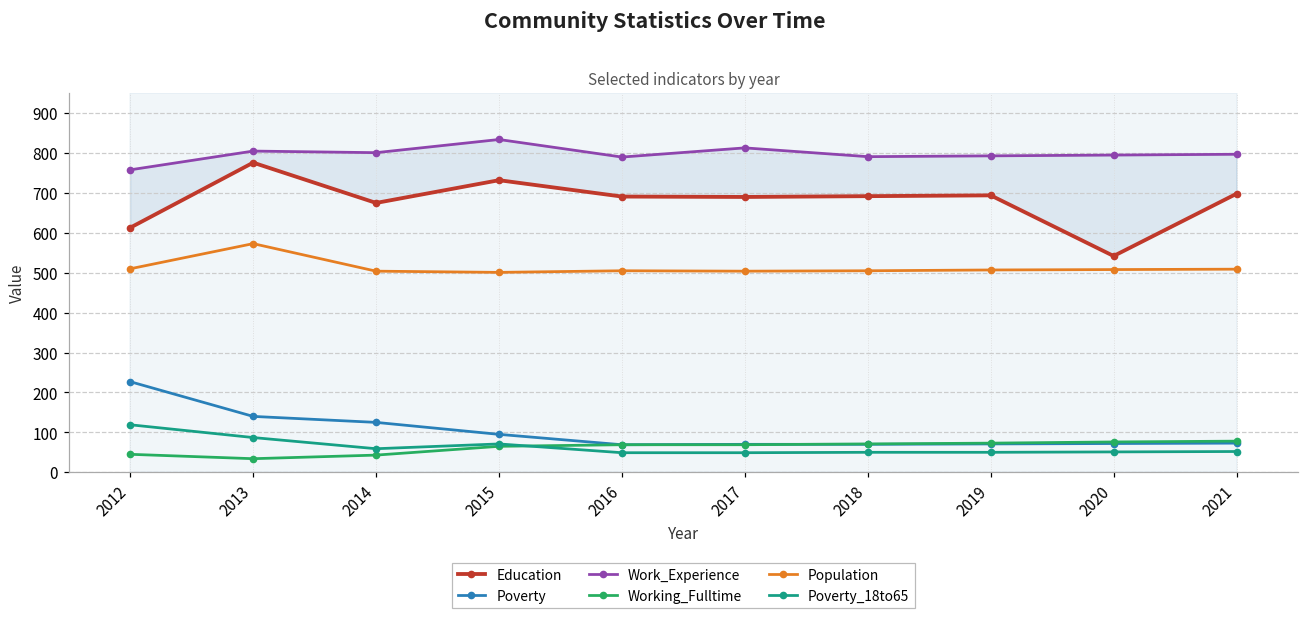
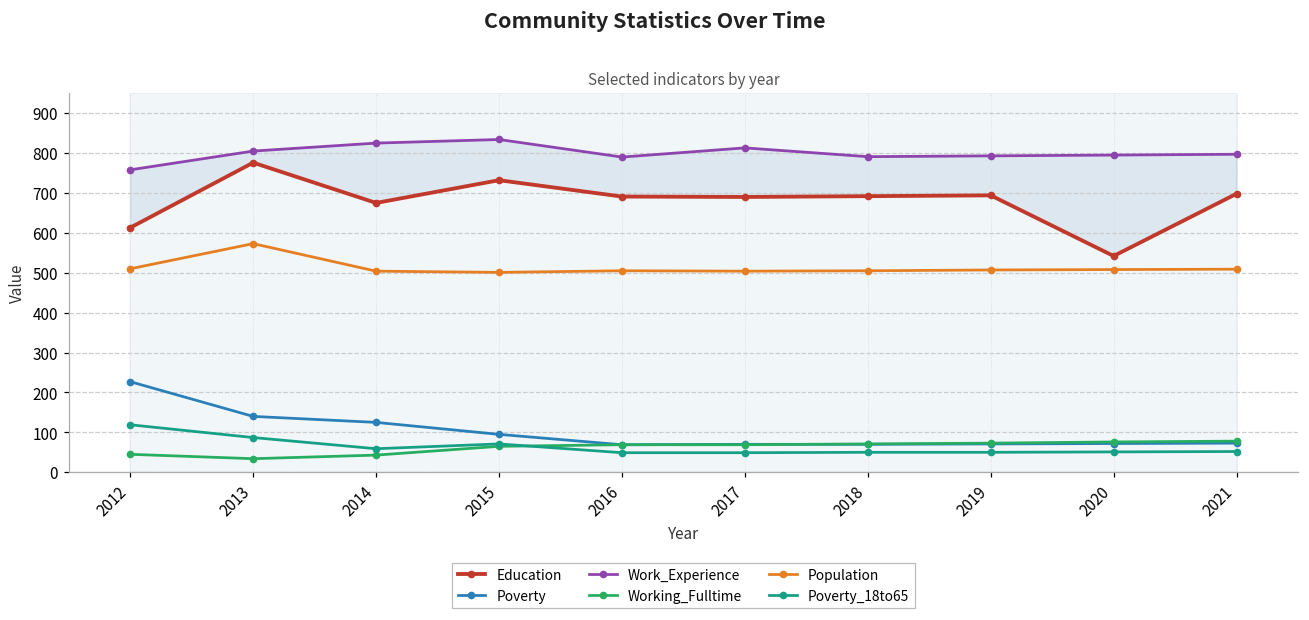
Work_Experience, 2014: 800 -> 830
